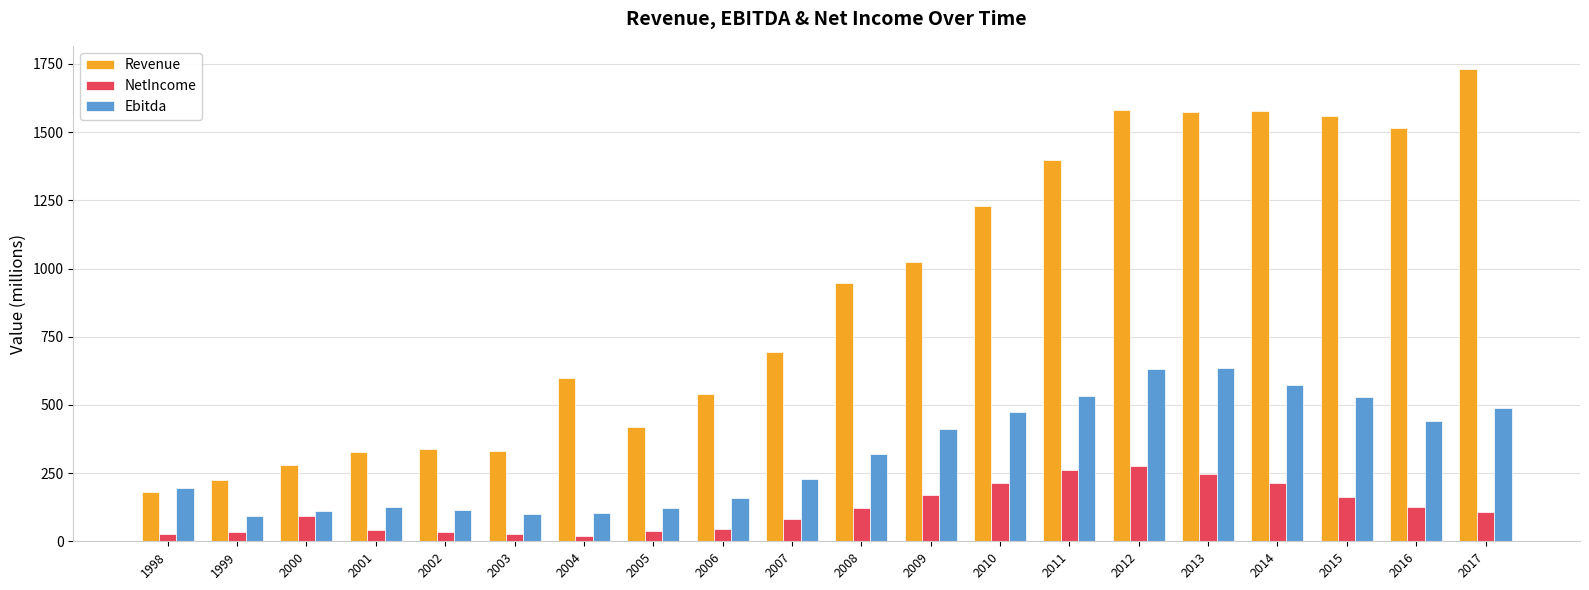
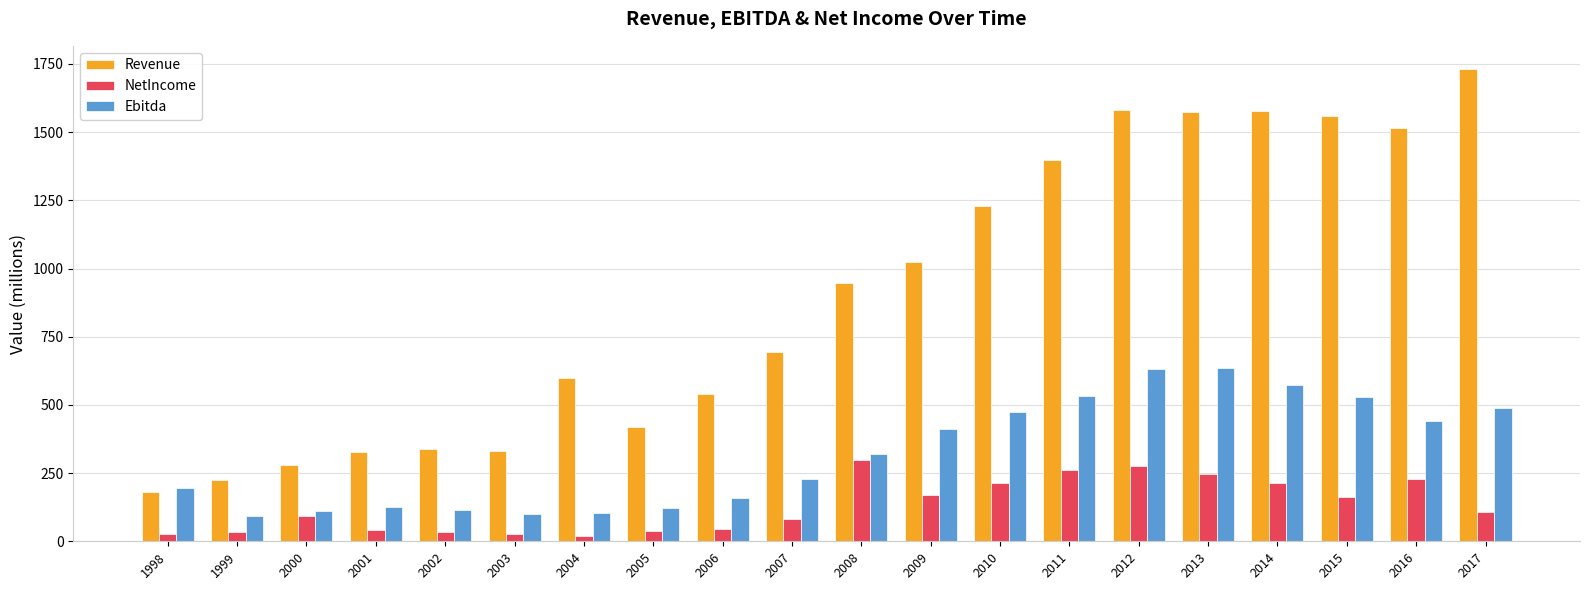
NetIncome, 2008: 120 -> 300
NetIncome, 2016: 130 -> 230
